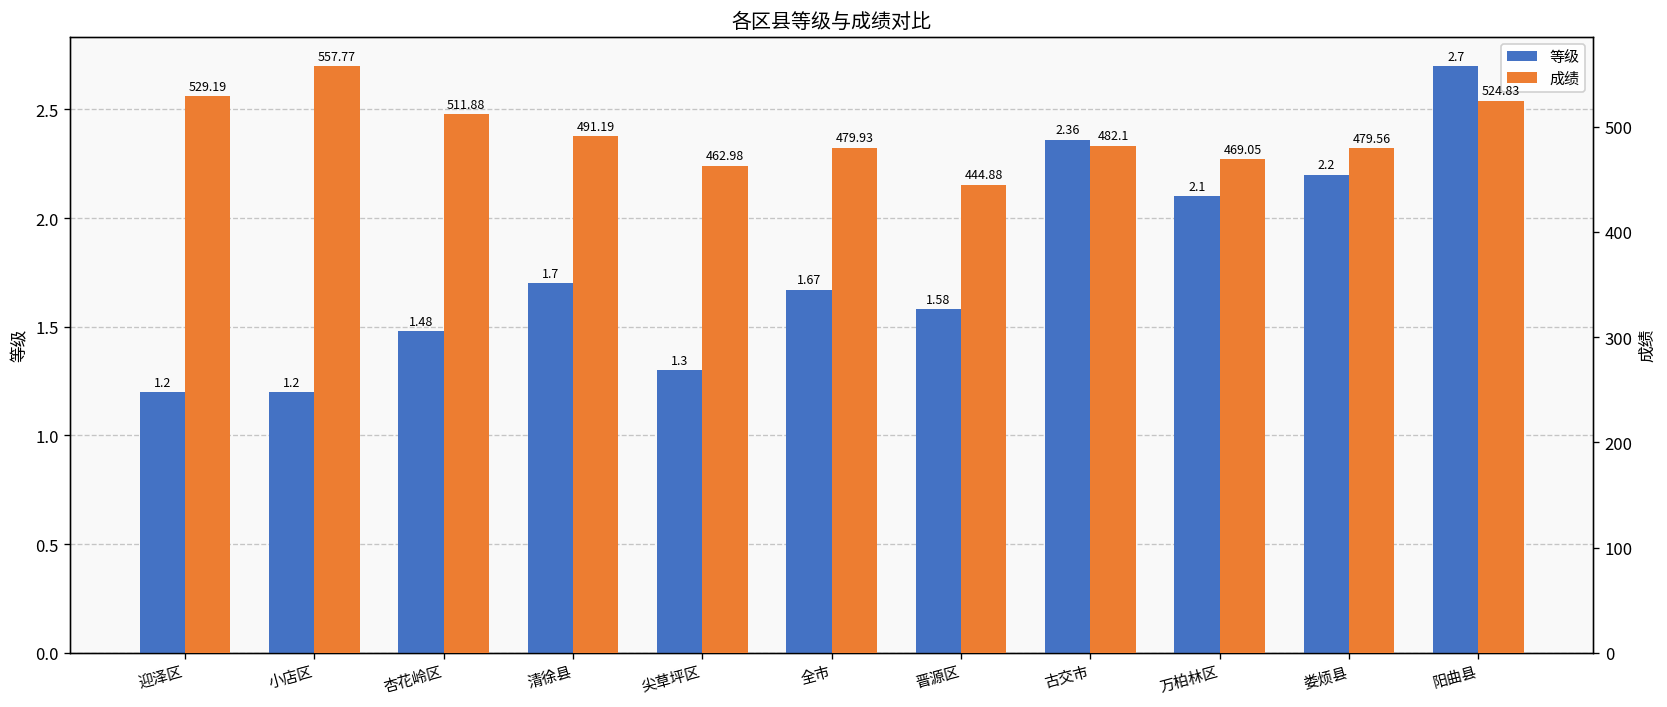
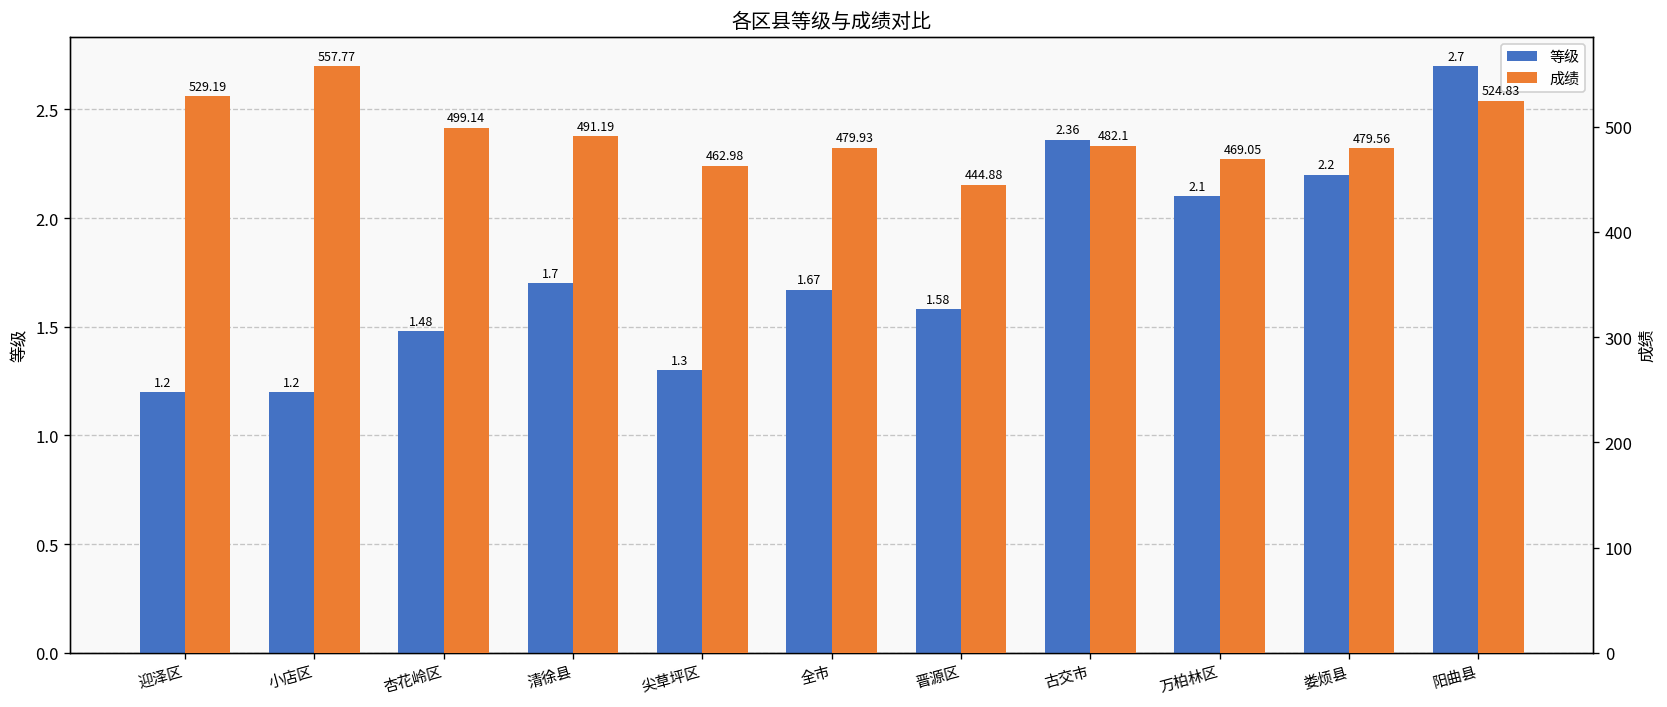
成绩, 杏花岭区: 511.88 -> 499.14
